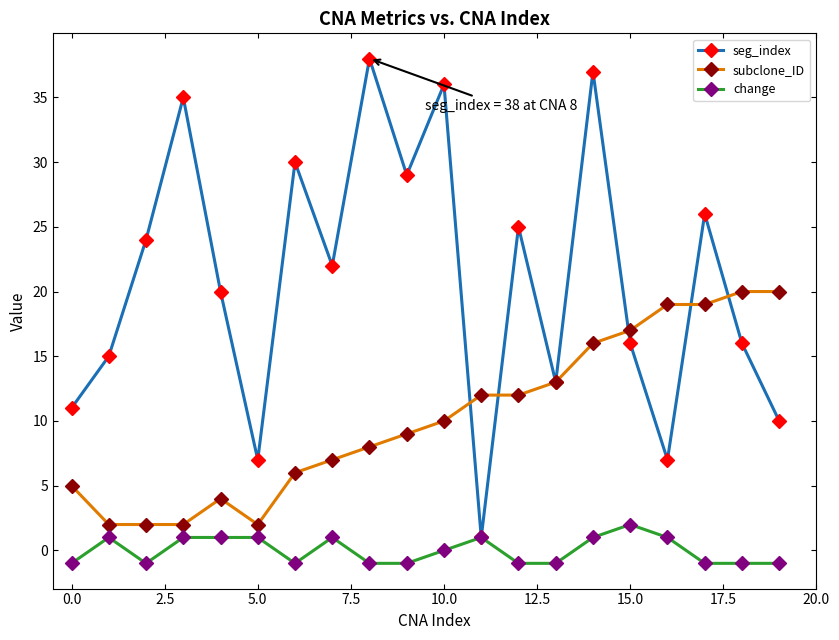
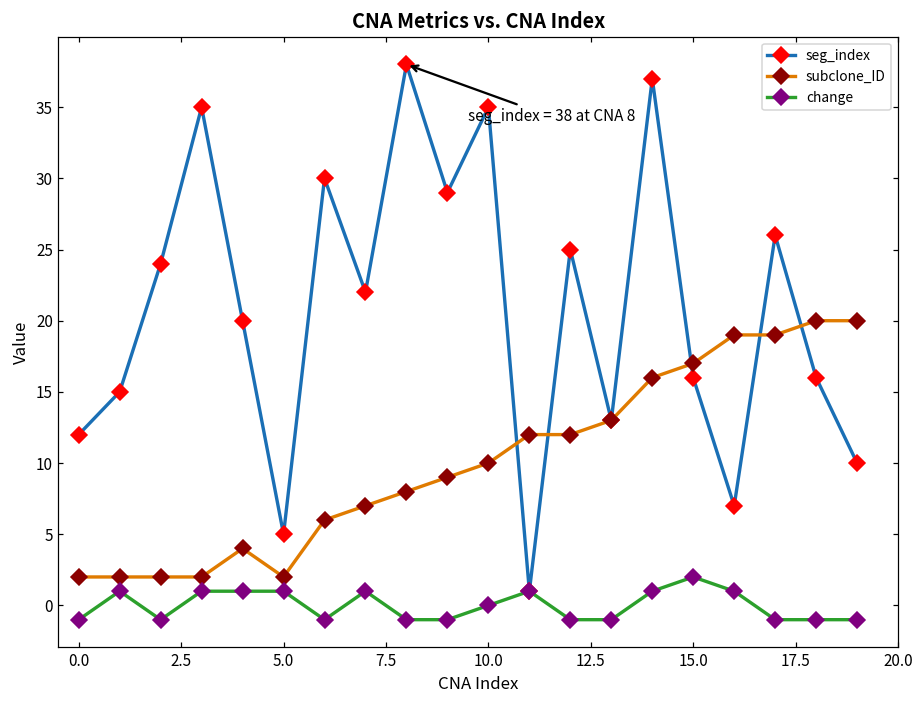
seg_index, 0.0: 11 -> 12
subclone_ID, 0.0: 5 -> 2
seg_index, 5.0: 7 -> 5
seg_index, 10.0: 36 -> 35
